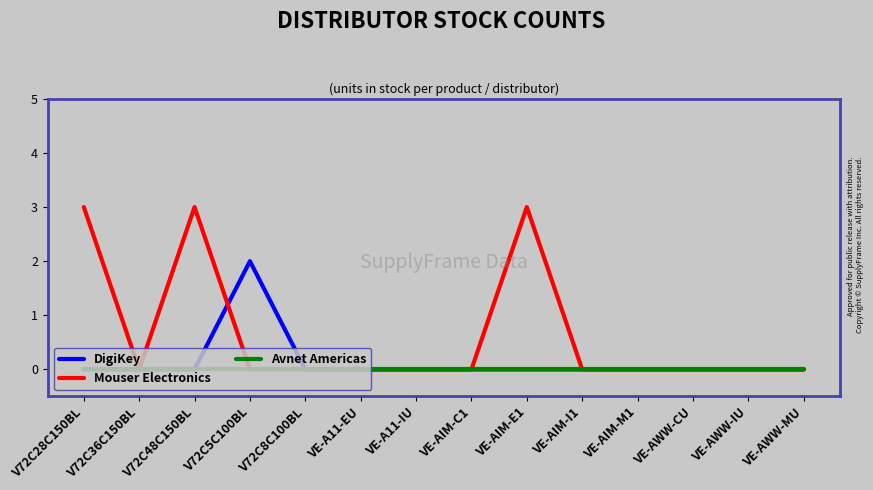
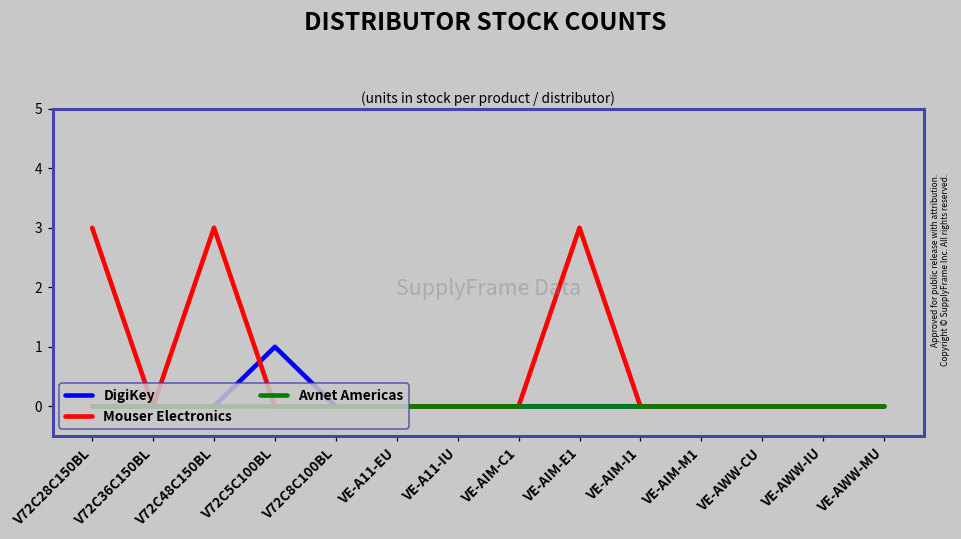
DigiKey, V72C5C100BL: 2 -> 1
